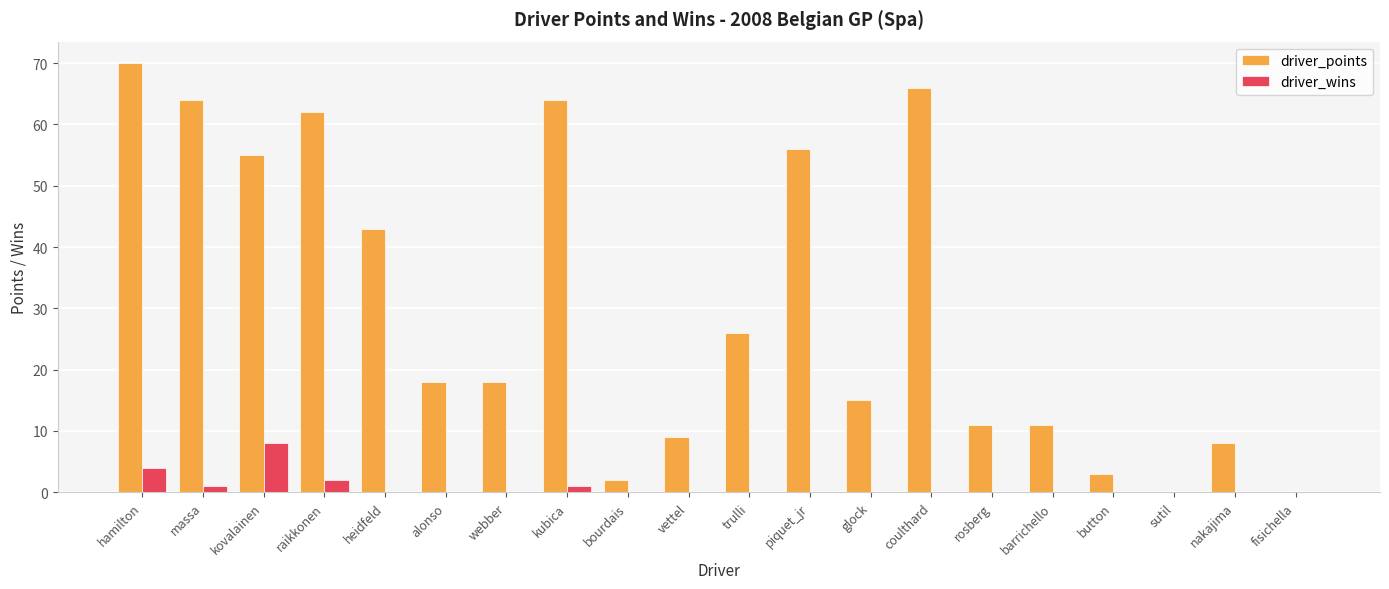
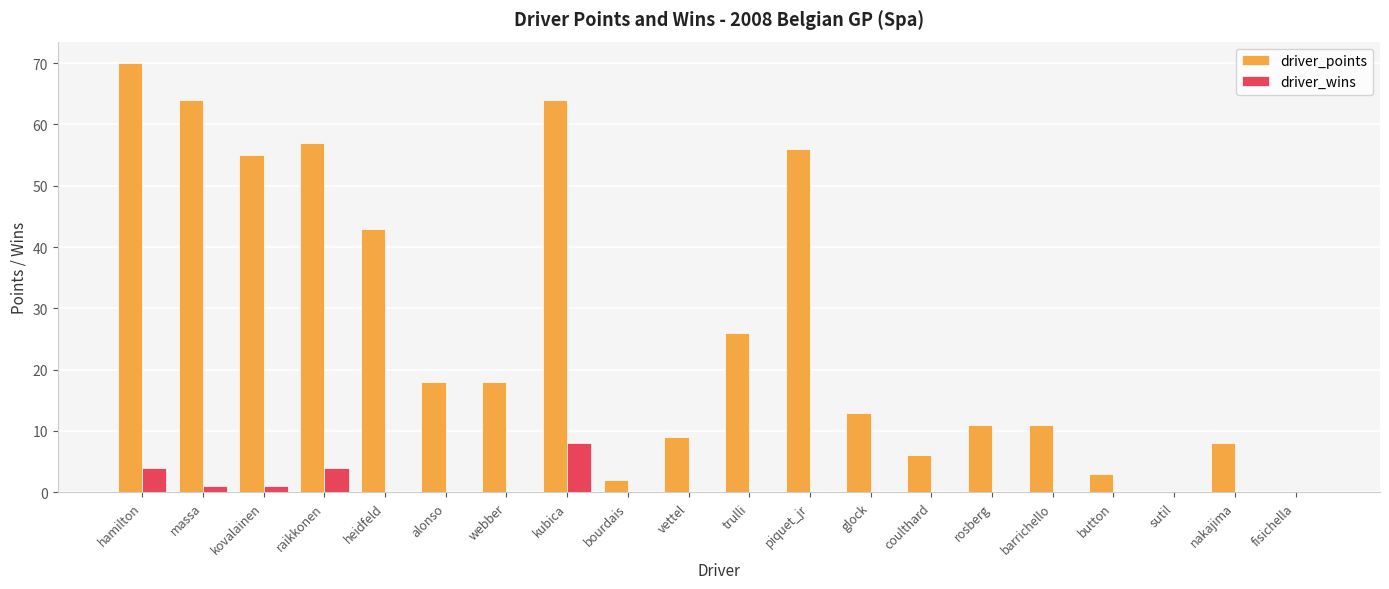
driver_wins, kovalainen: 8 -> 1
driver_points, raikkonen: 62 -> 57
driver_wins, raikkonen: 2 -> 4
driver_wins, kubica: 1 -> 8
driver_points, glock: 15 -> 13
driver_points, coulthard: 66 -> 6
